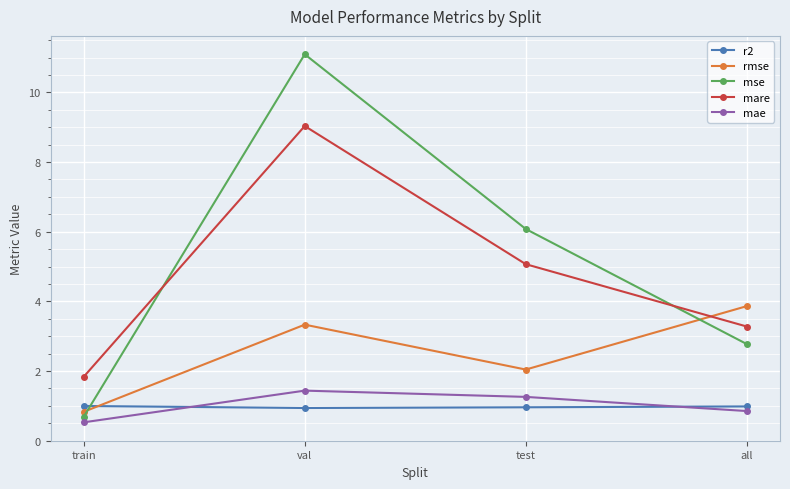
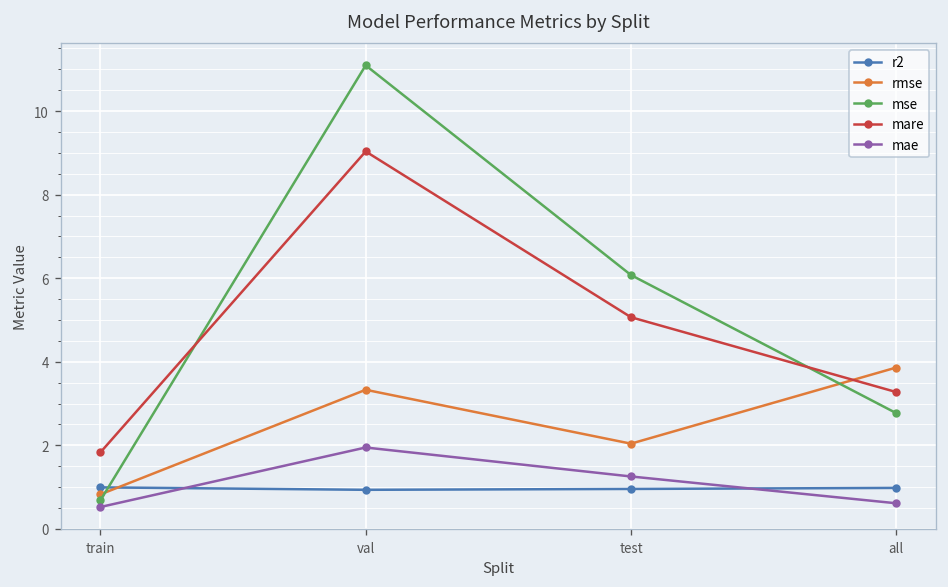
mae, val: 1.4 -> 1.9
mae, all: 0.8 -> 0.6
